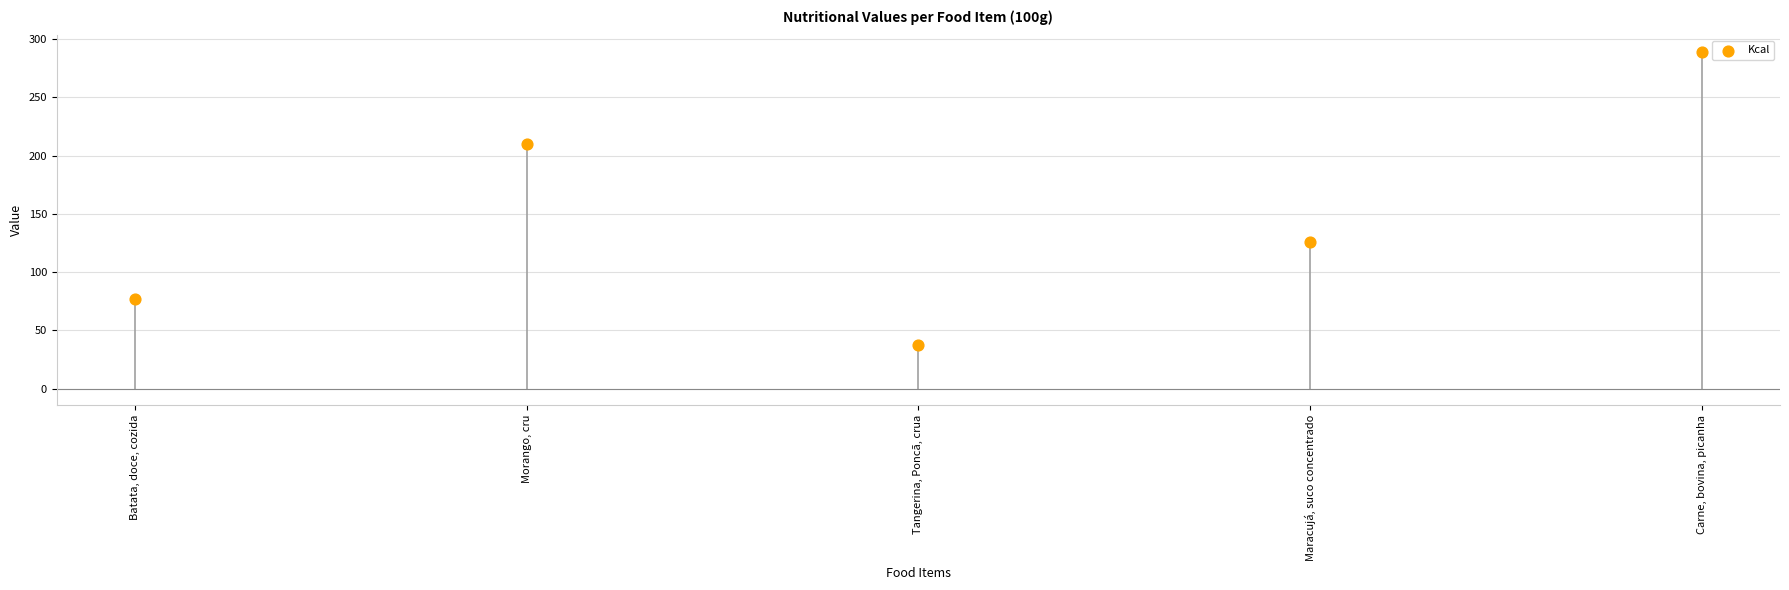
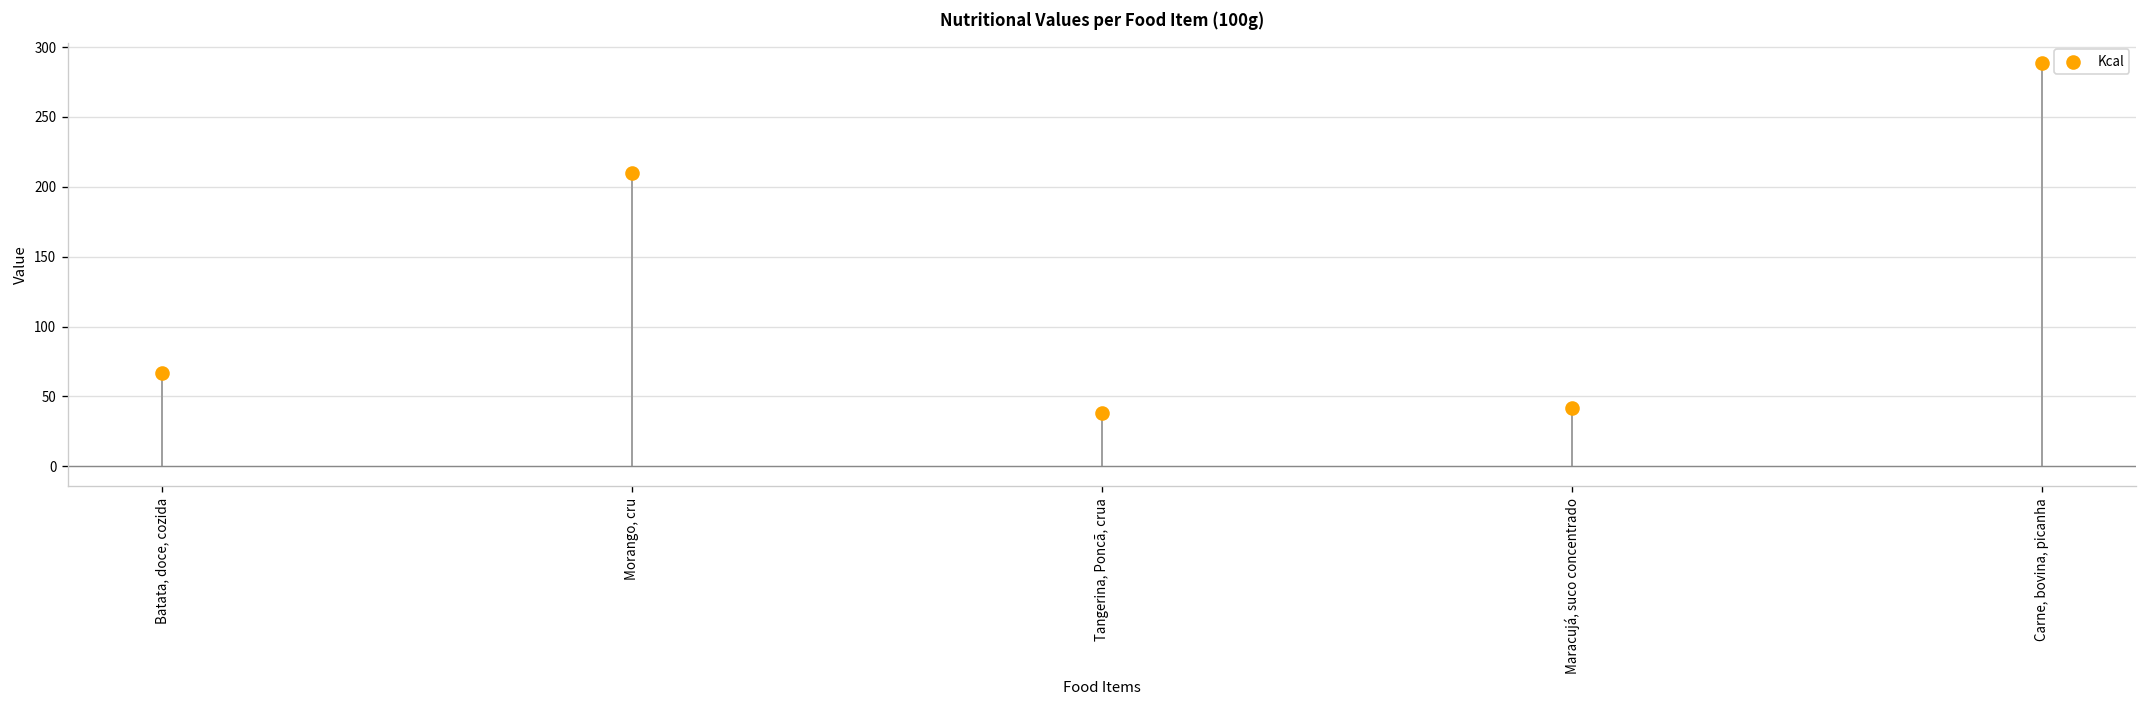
Kcal, Batata, doce, cozida: 77 -> 67
Kcal, Maracujá, suco concentrado: 126 -> 42
